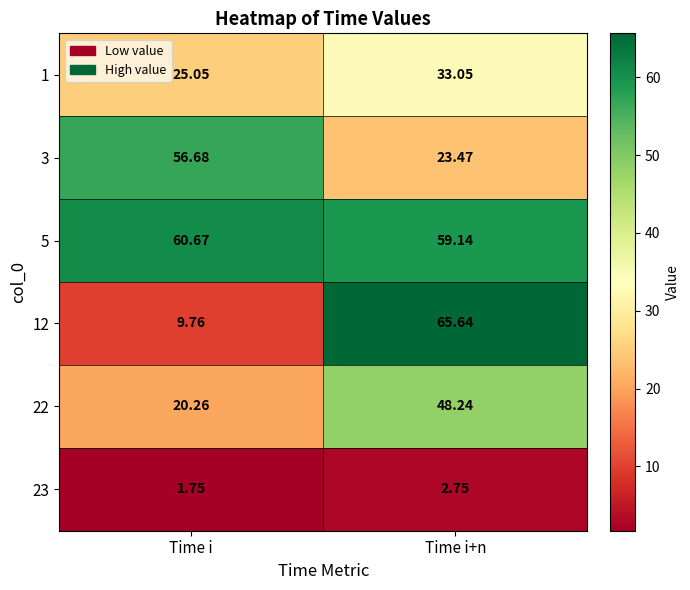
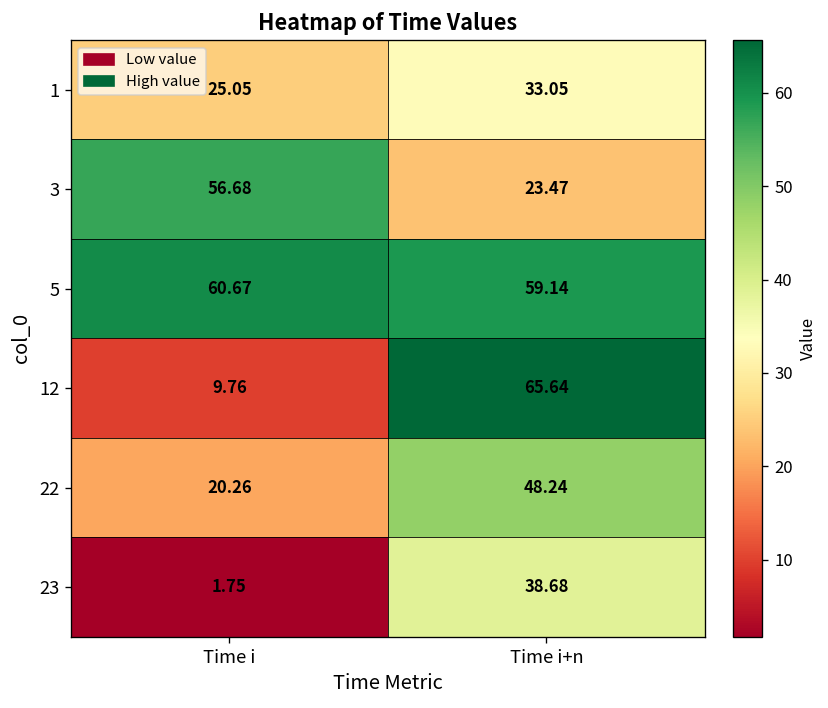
23, Time i+n: 2.75 -> 38.68
